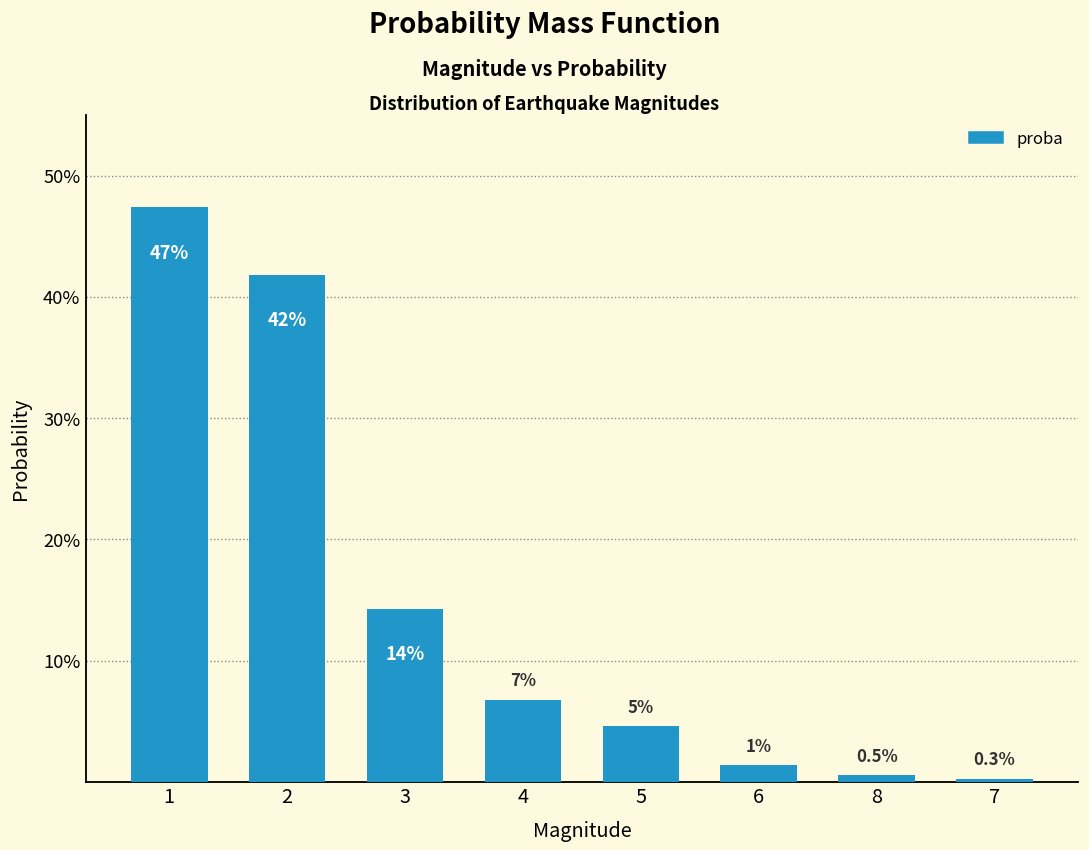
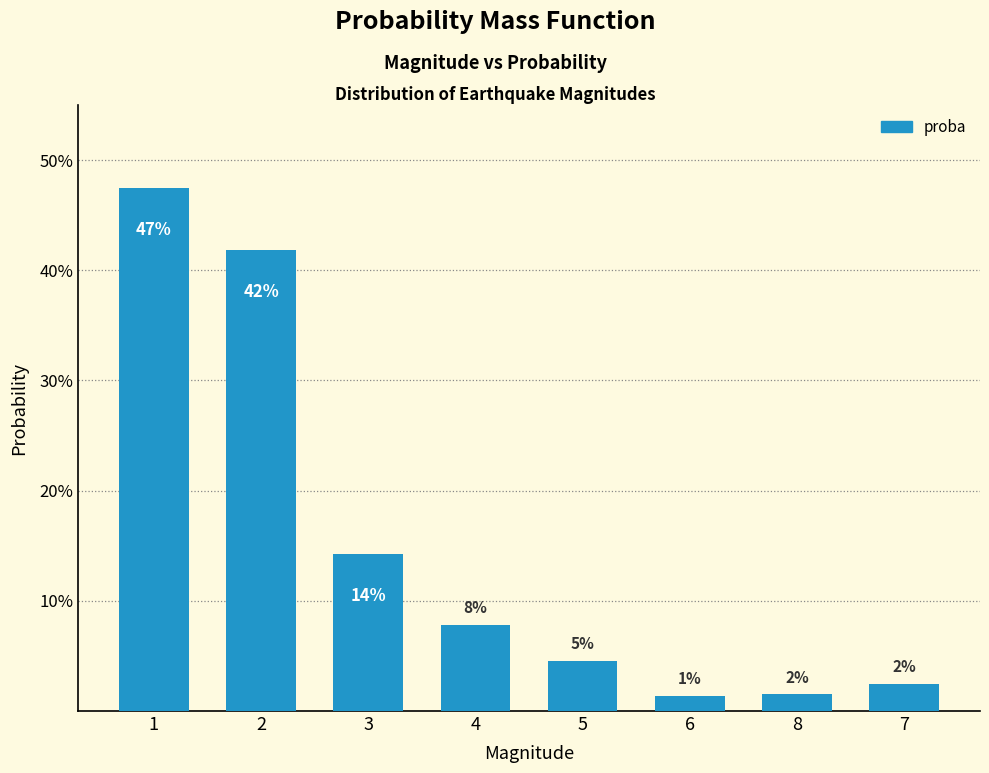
4: 7% -> 8%
8: 0.5% -> 2%
7: 0.3% -> 2%
